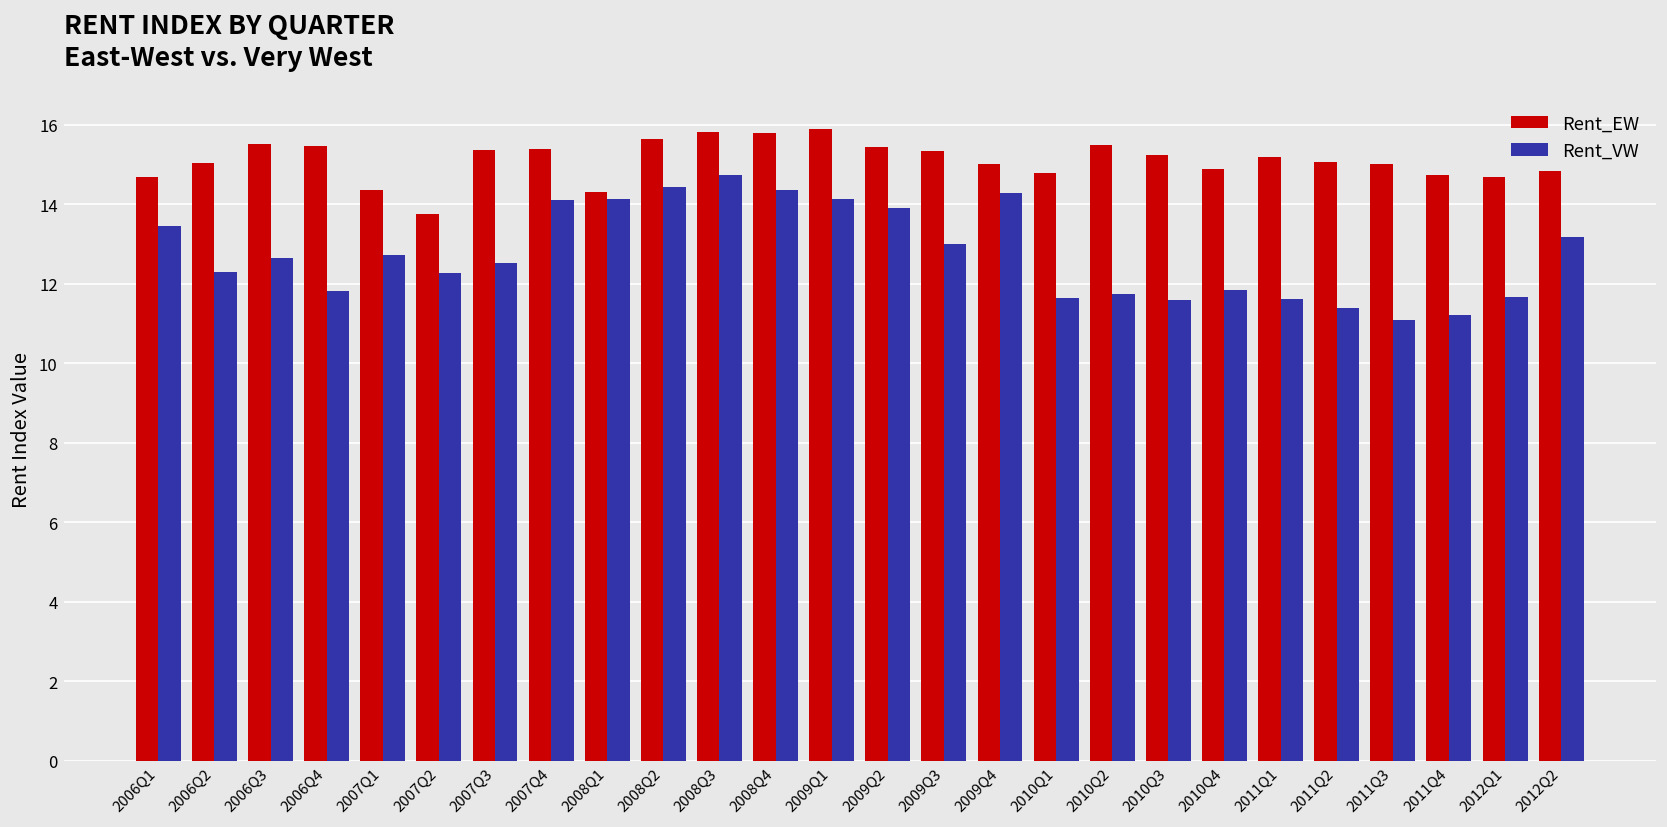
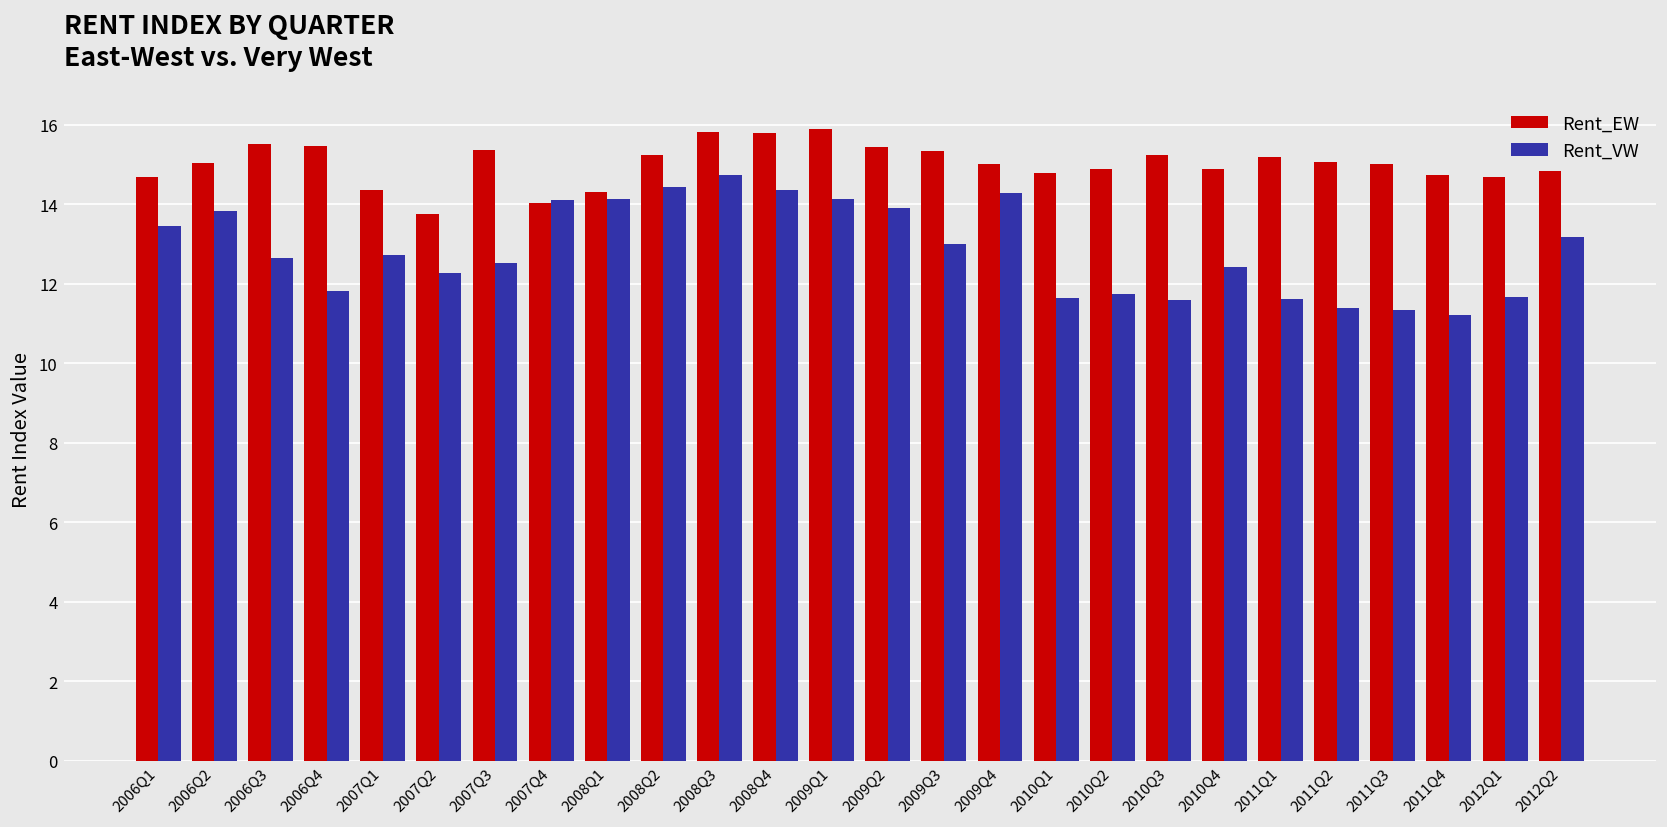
Rent_VW, 2006Q2: 12.3 -> 13.8
Rent_EW, 2007Q4: 15.4 -> 14.0
Rent_EW, 2008Q2: 15.7 -> 15.2
Rent_EW, 2010Q2: 15.5 -> 14.9
Rent_VW, 2010Q4: 11.8 -> 12.4
Rent_VW, 2011Q3: 11.1 -> 11.4
